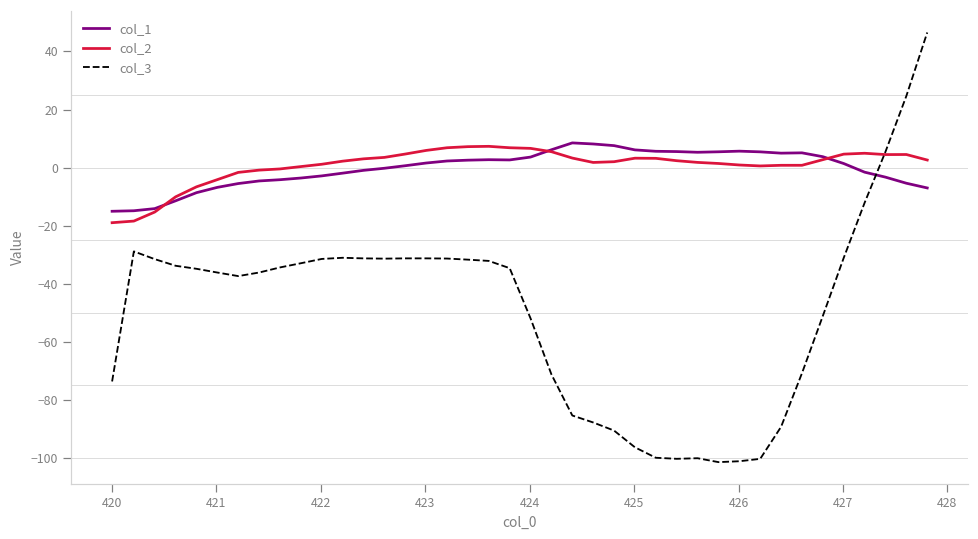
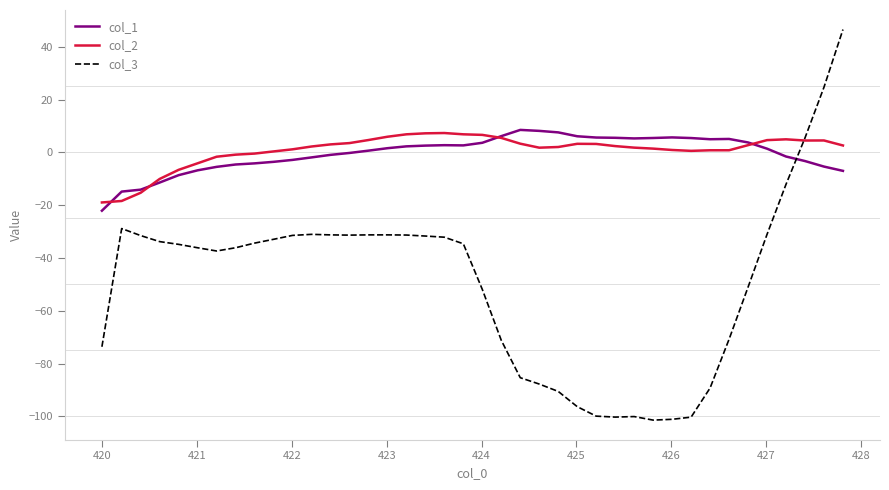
col_1, 420: -15 -> -22
